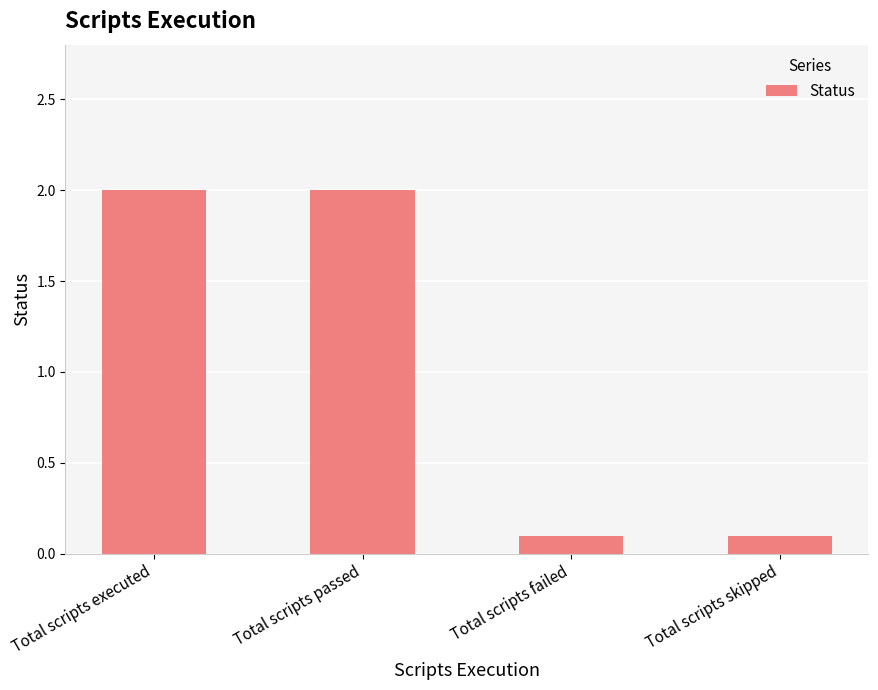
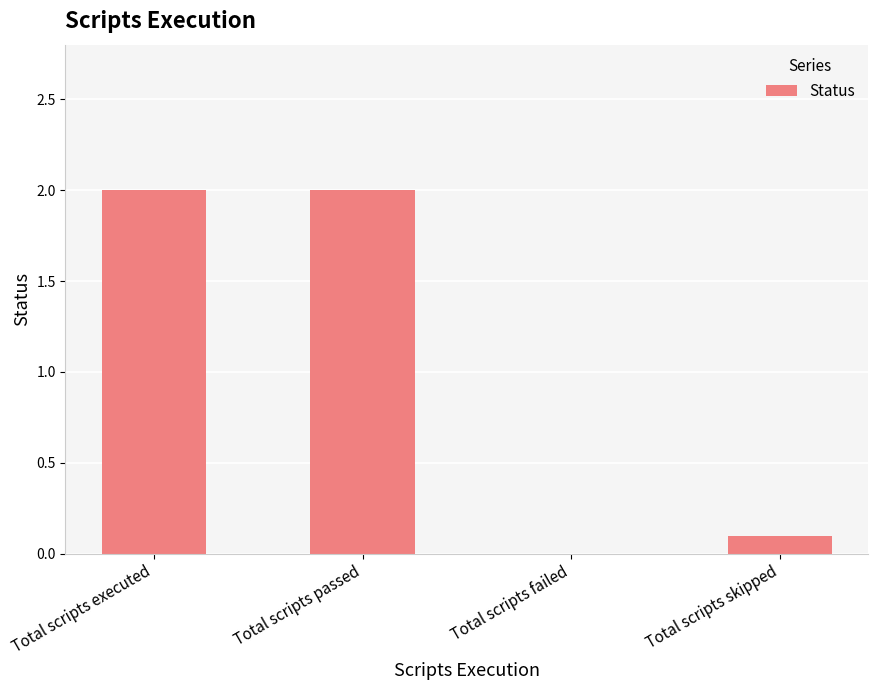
Total scripts failed: 0.1 -> 0.0
